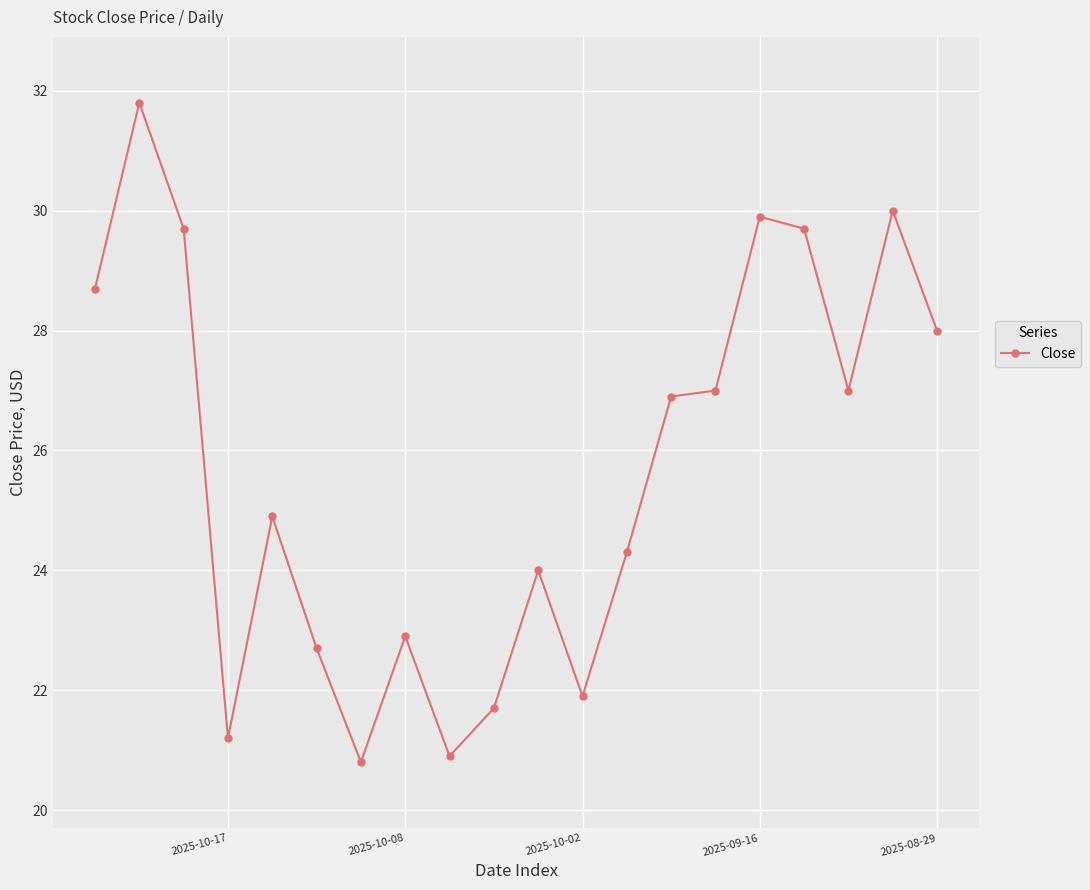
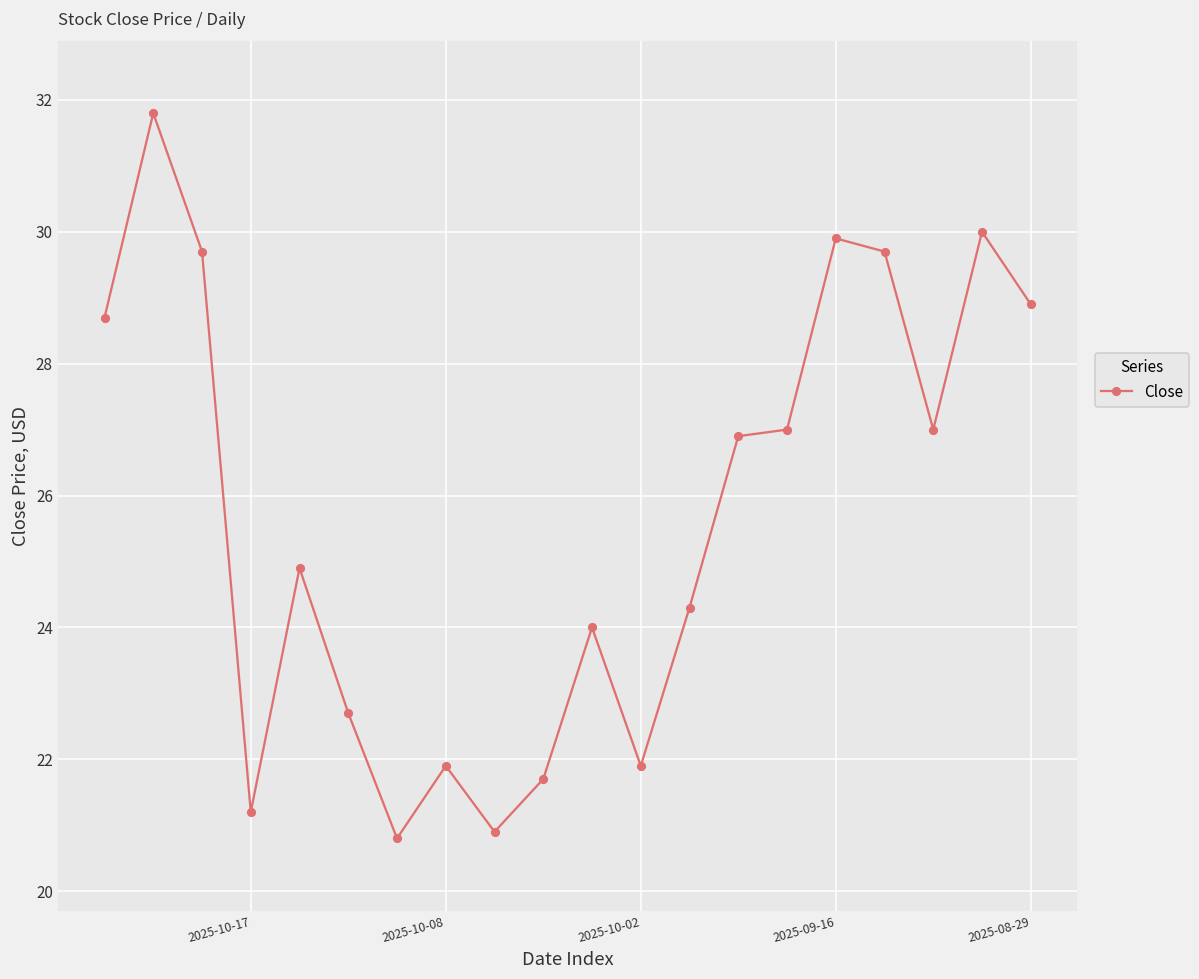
2025-10-08: 22.9 -> 21.9
2025-08-29: 28.0 -> 28.9
